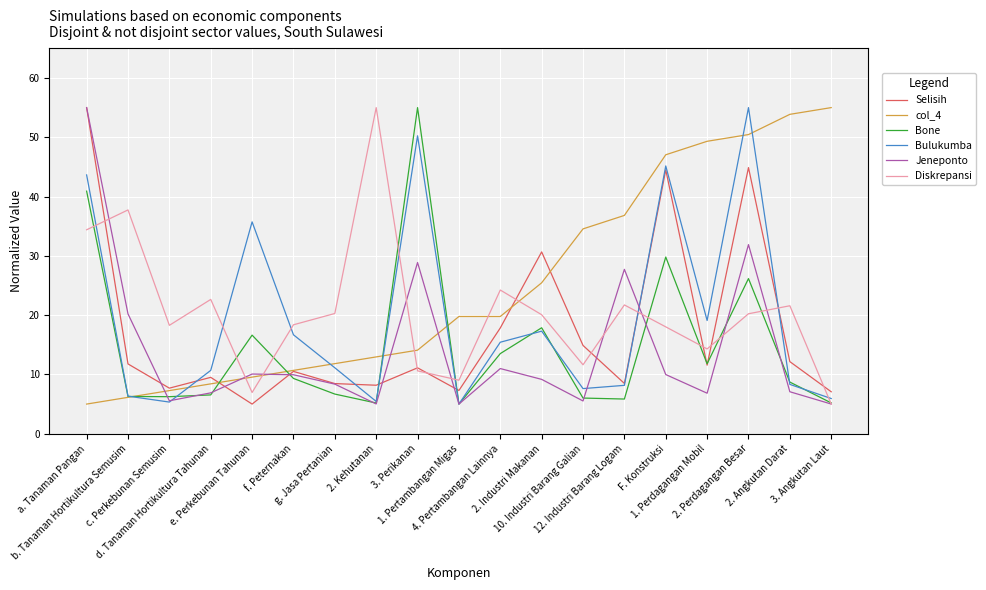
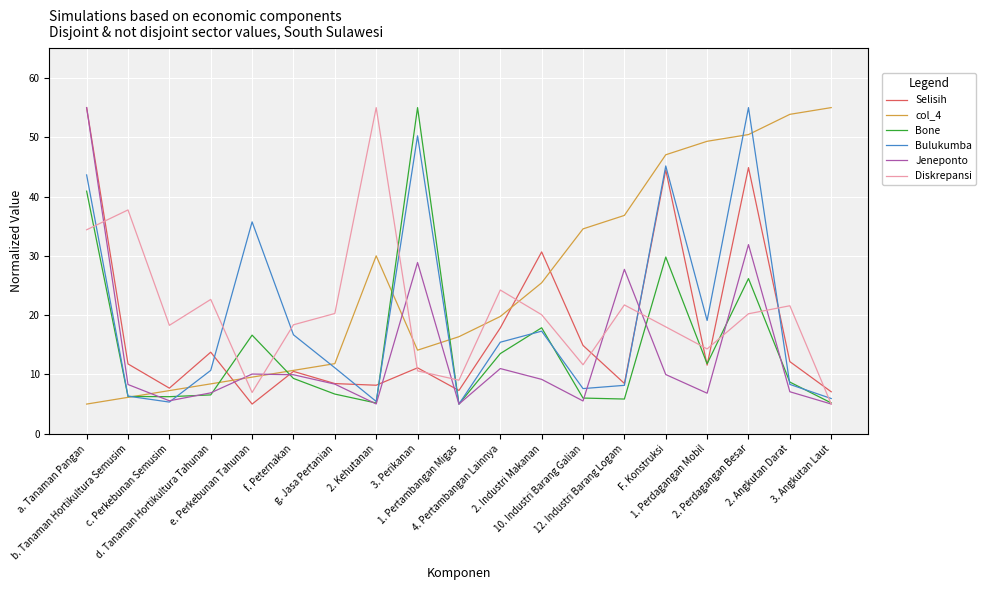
Jeneponto, b. Tanaman Hortikultura Semusim: 20 -> 8
Selisih, d. Tanaman Hortikultura Tahunan: 10 -> 14
col_4, 2. Kehutanan: 13 -> 30
col_4, 1. Pertambangan Migas: 20 -> 16
